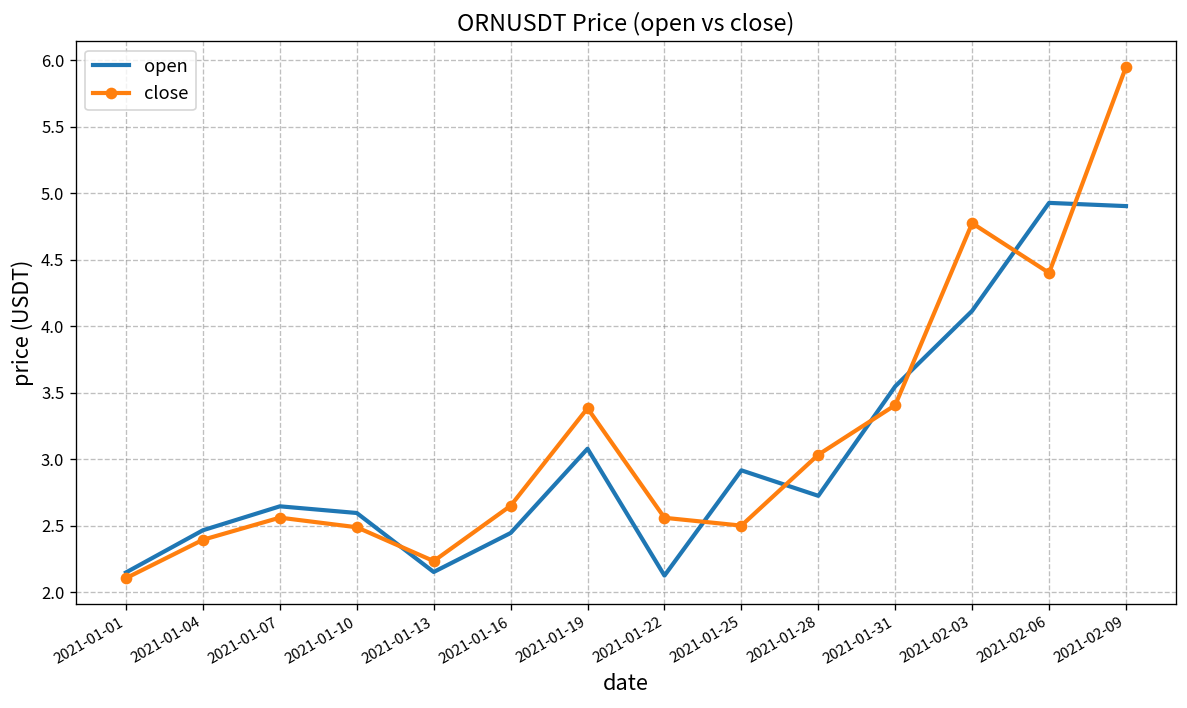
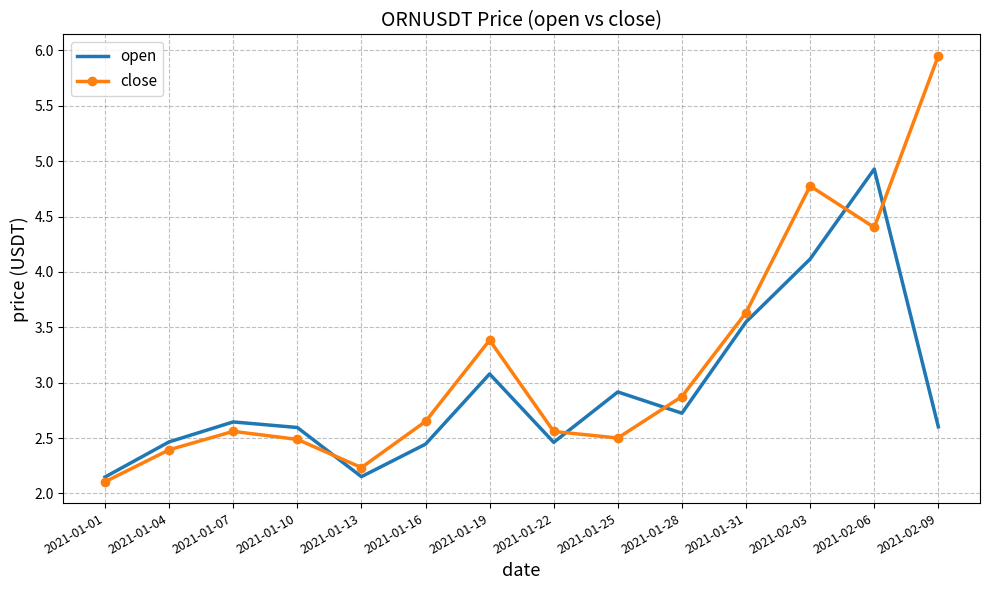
open, 2021-01-22: 2.12 -> 2.46
close, 2021-01-28: 3.03 -> 2.87
close, 2021-01-31: 3.41 -> 3.63
open, 2021-02-09: 4.90 -> 2.60
